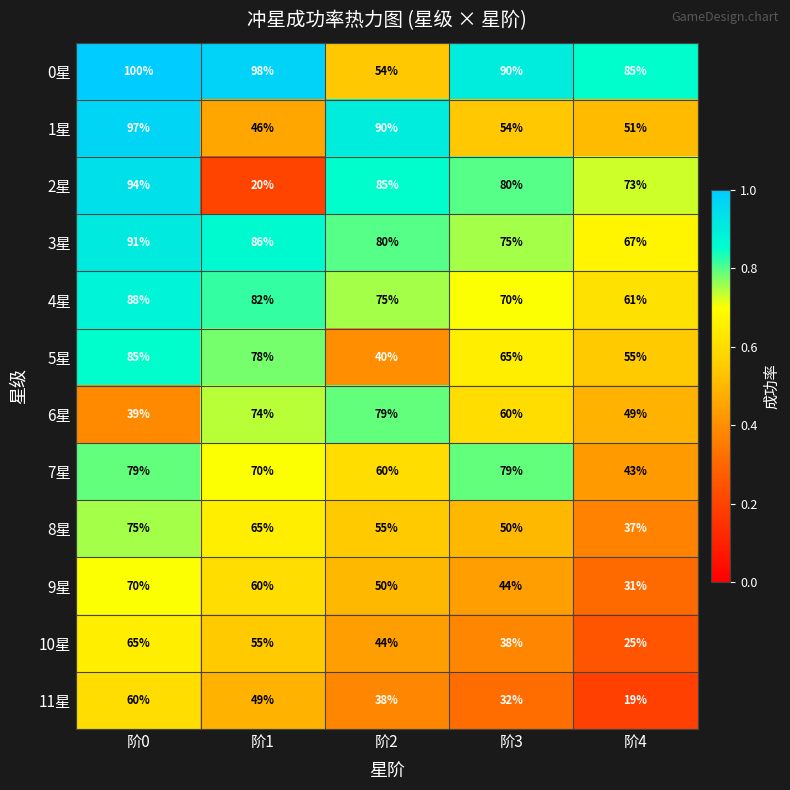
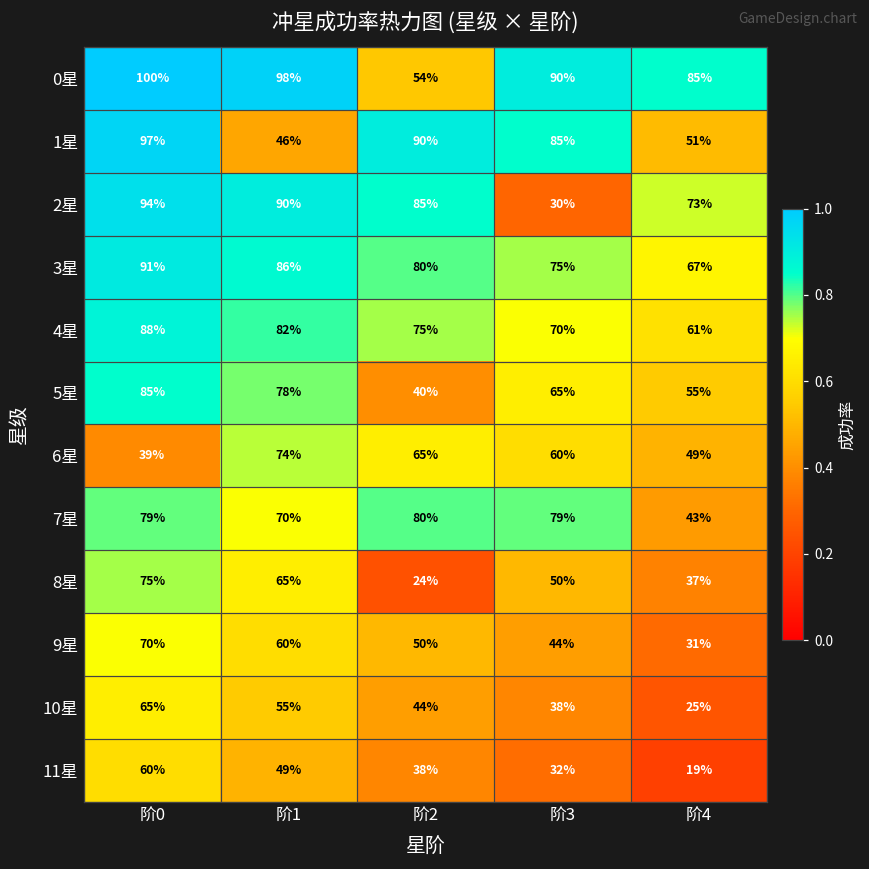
1星, 阶3: 54% -> 85%
2星, 阶1: 20% -> 90%
2星, 阶3: 80% -> 30%
6星, 阶2: 79% -> 65%
7星, 阶2: 60% -> 80%
8星, 阶2: 55% -> 24%
